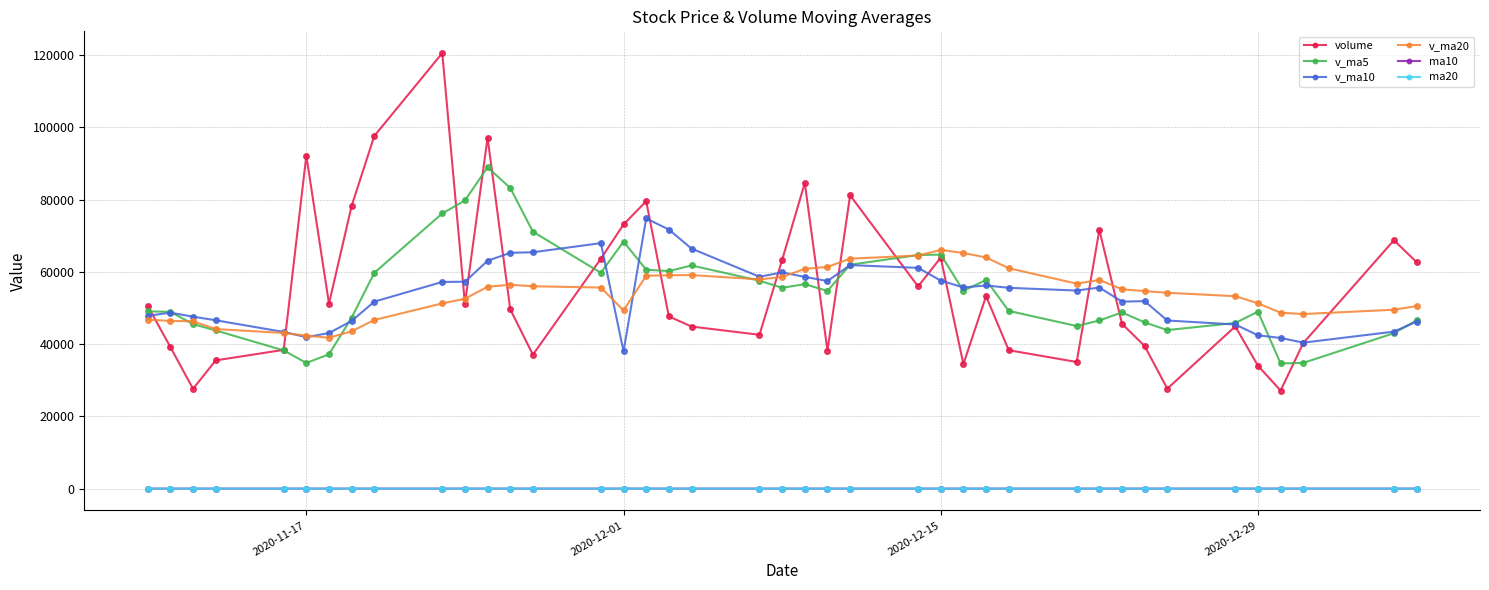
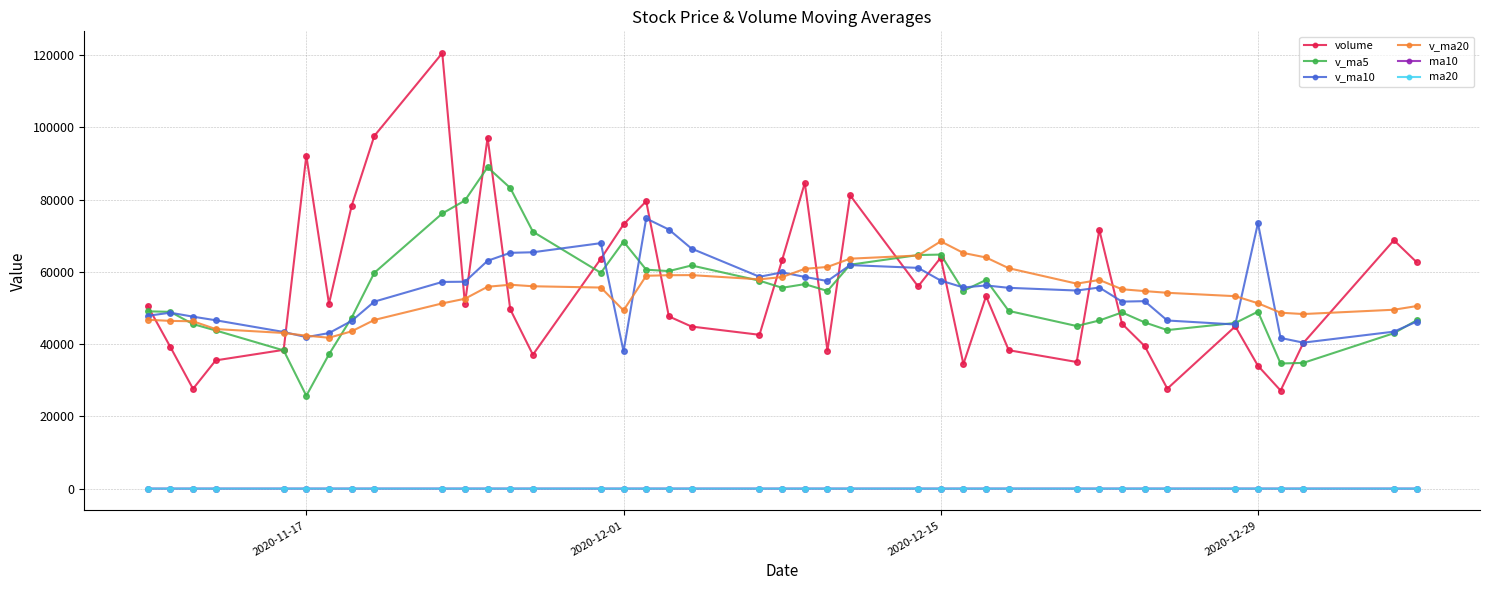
v_ma5, 2020-11-17: 35000 -> 26000
v_ma20, 2020-12-15: 66000 -> 68000
v_ma10, 2020-12-29: 42000 -> 74000
